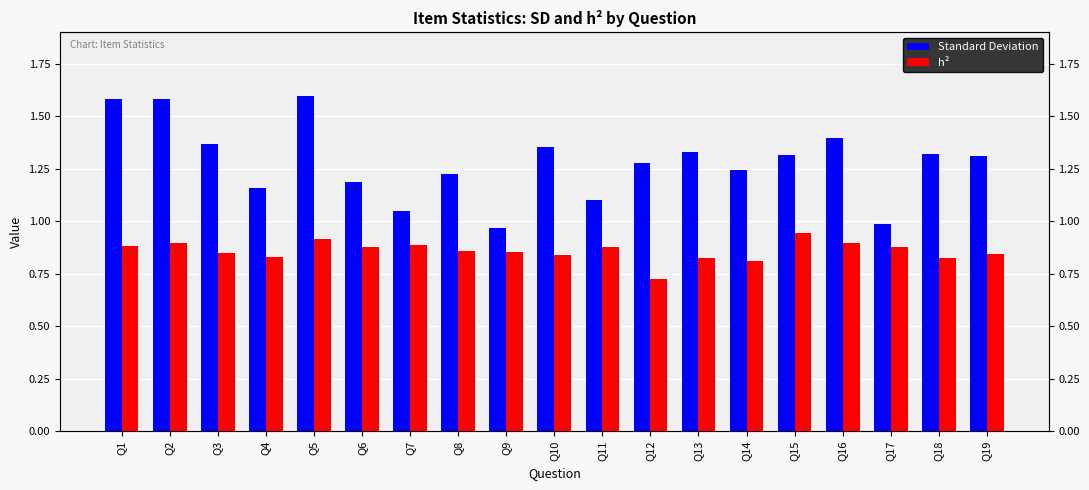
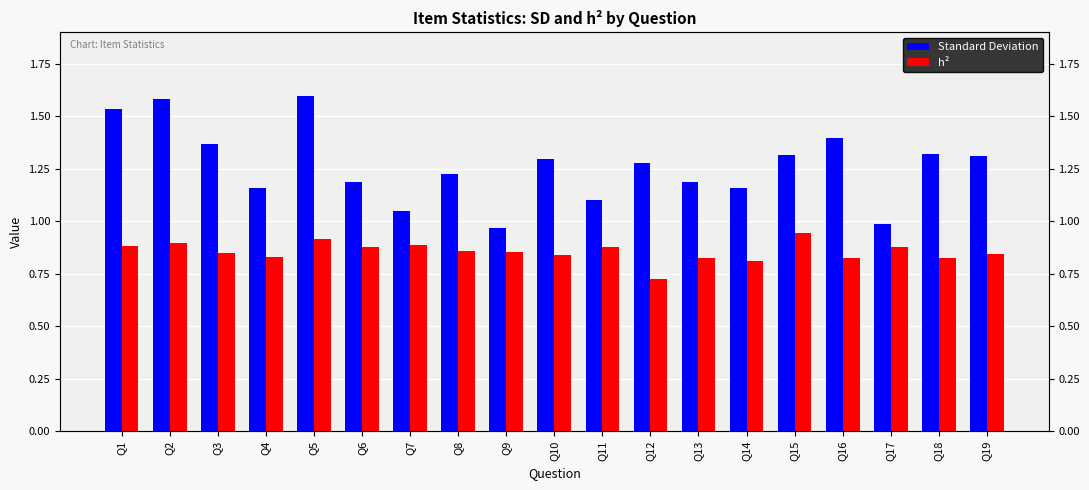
Standard Deviation, Q1: 1.58 -> 1.53
Standard Deviation, Q10: 1.35 -> 1.30
Standard Deviation, Q13: 1.33 -> 1.19
Standard Deviation, Q14: 1.25 -> 1.16
h², Q16: 0.90 -> 0.83
